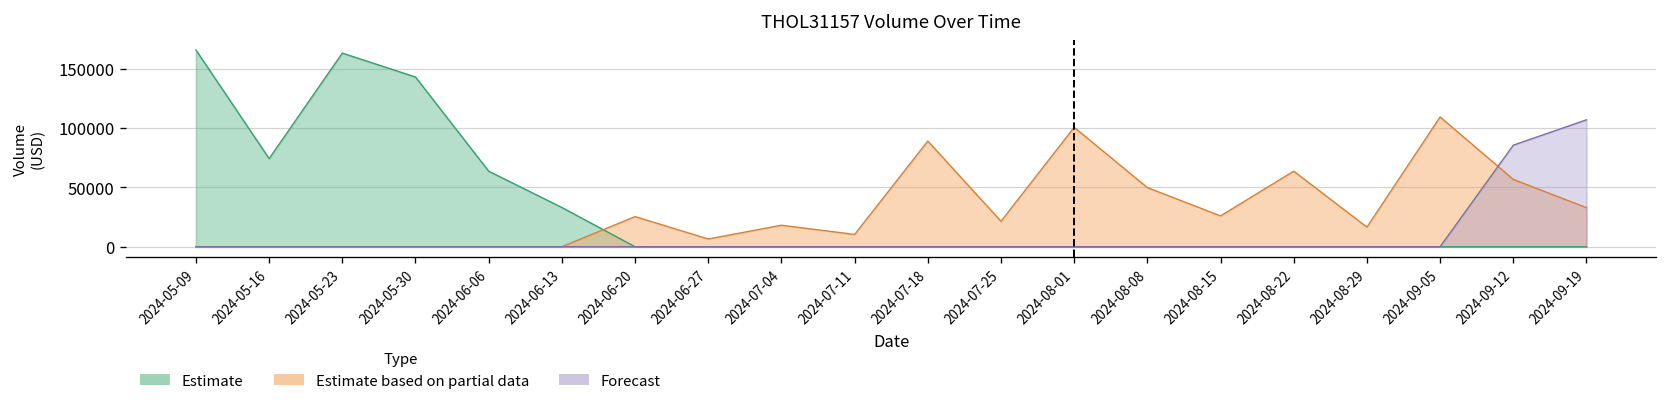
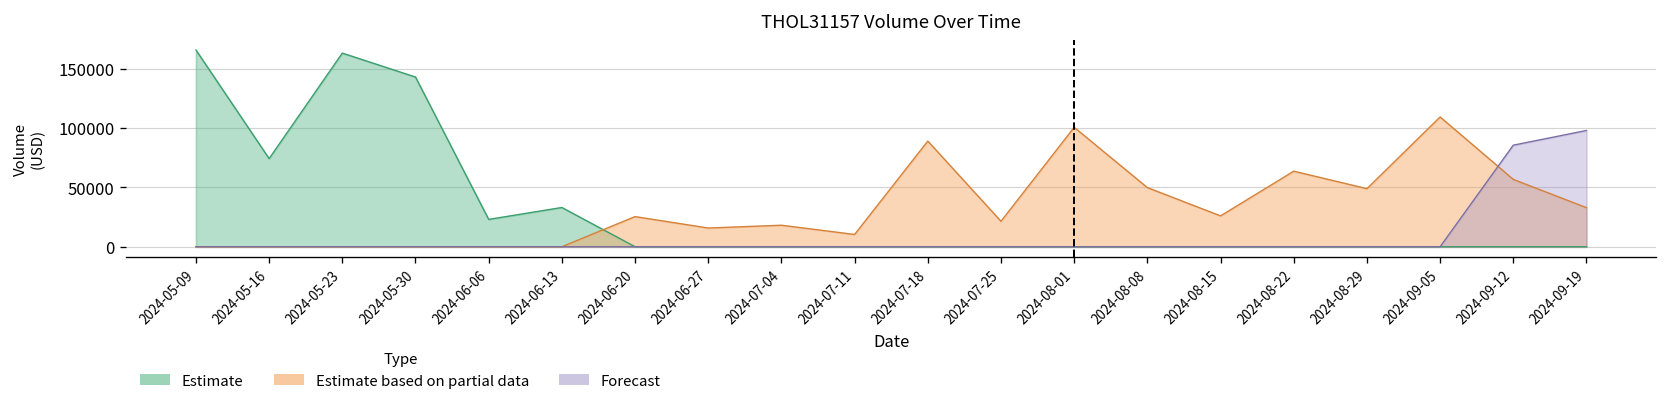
Estimate, 2024-06-06: 60000 -> 20000
Estimate based on partial data, 2024-06-27: 10000 -> 20000
Estimate based on partial data, 2024-08-29: 20000 -> 50000
Forecast, 2024-09-19: 110000 -> 100000
